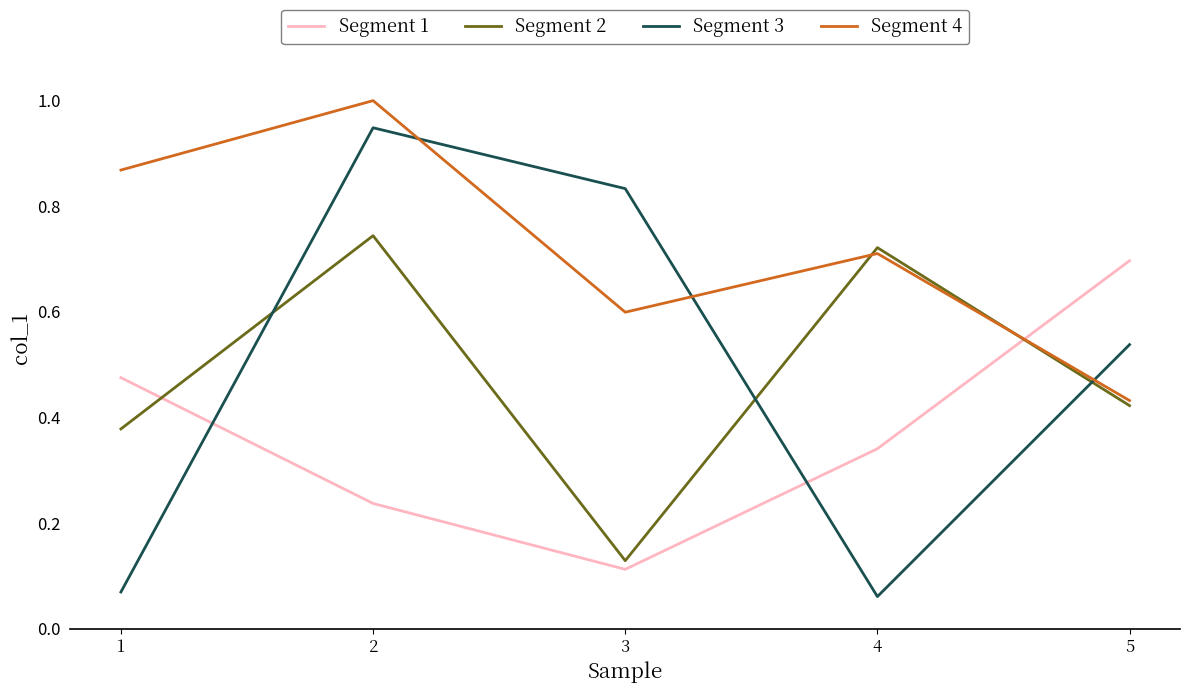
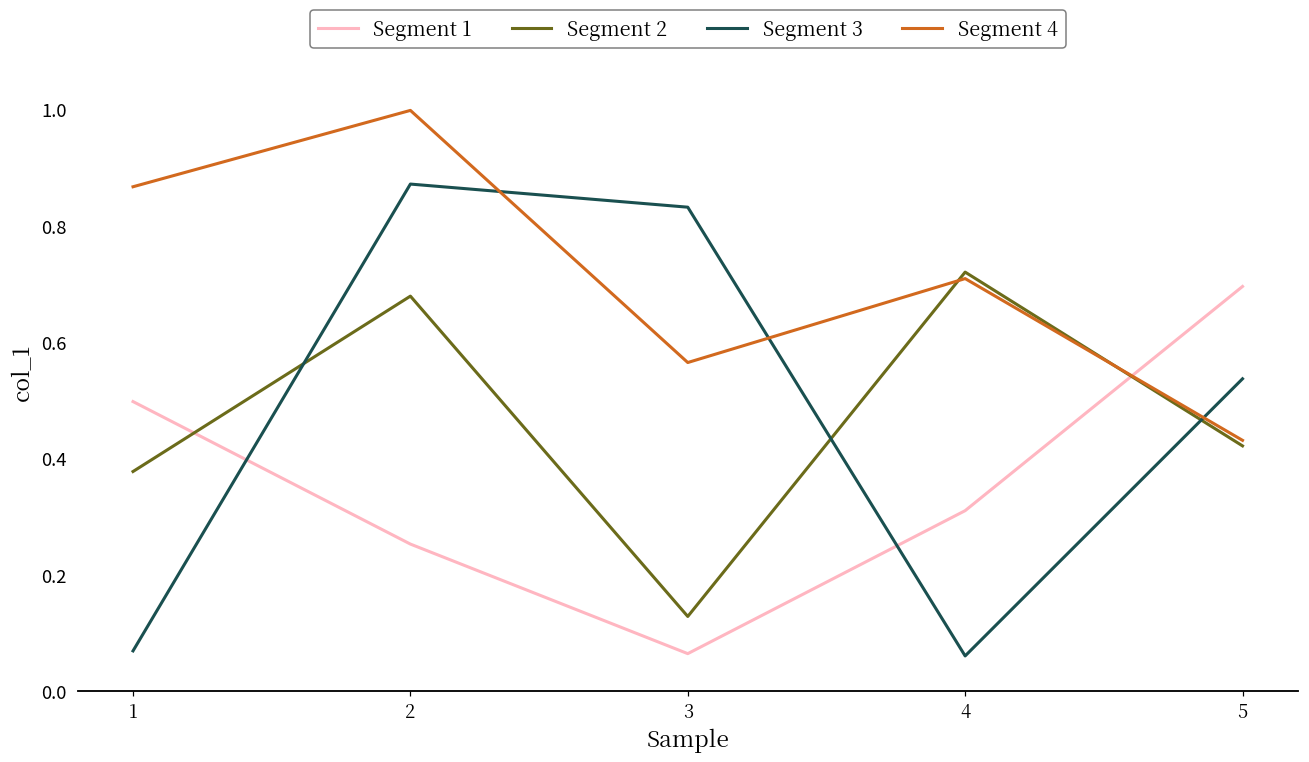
Segment 1, 1: 0.47 -> 0.50
Segment 1, 2: 0.24 -> 0.25
Segment 2, 2: 0.74 -> 0.68
Segment 3, 2: 0.95 -> 0.87
Segment 1, 3: 0.11 -> 0.06
Segment 4, 3: 0.60 -> 0.57
Segment 1, 4: 0.34 -> 0.31
